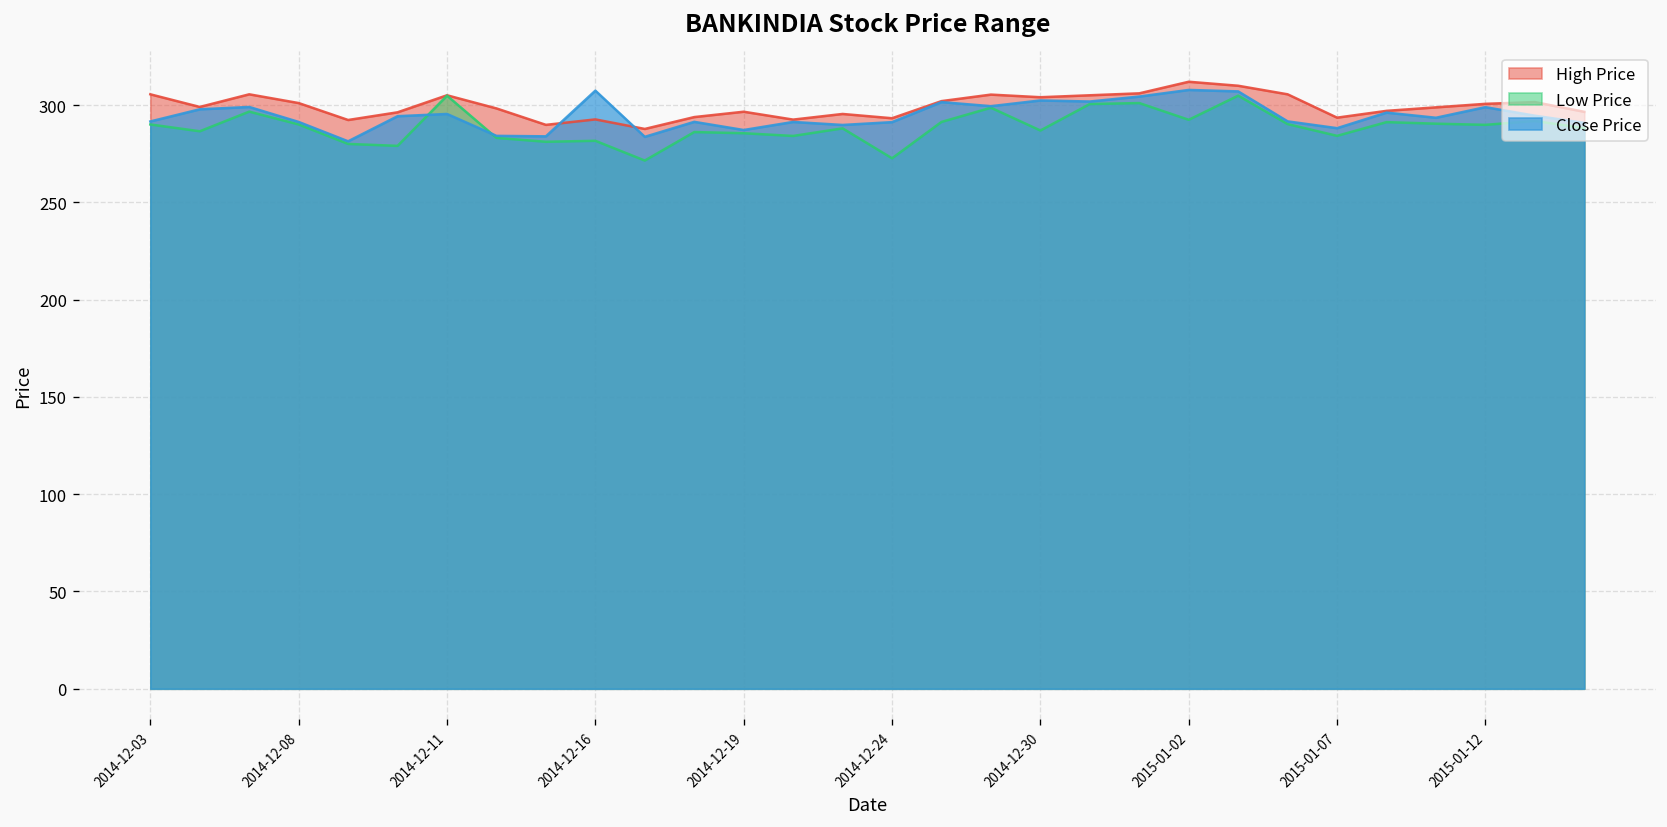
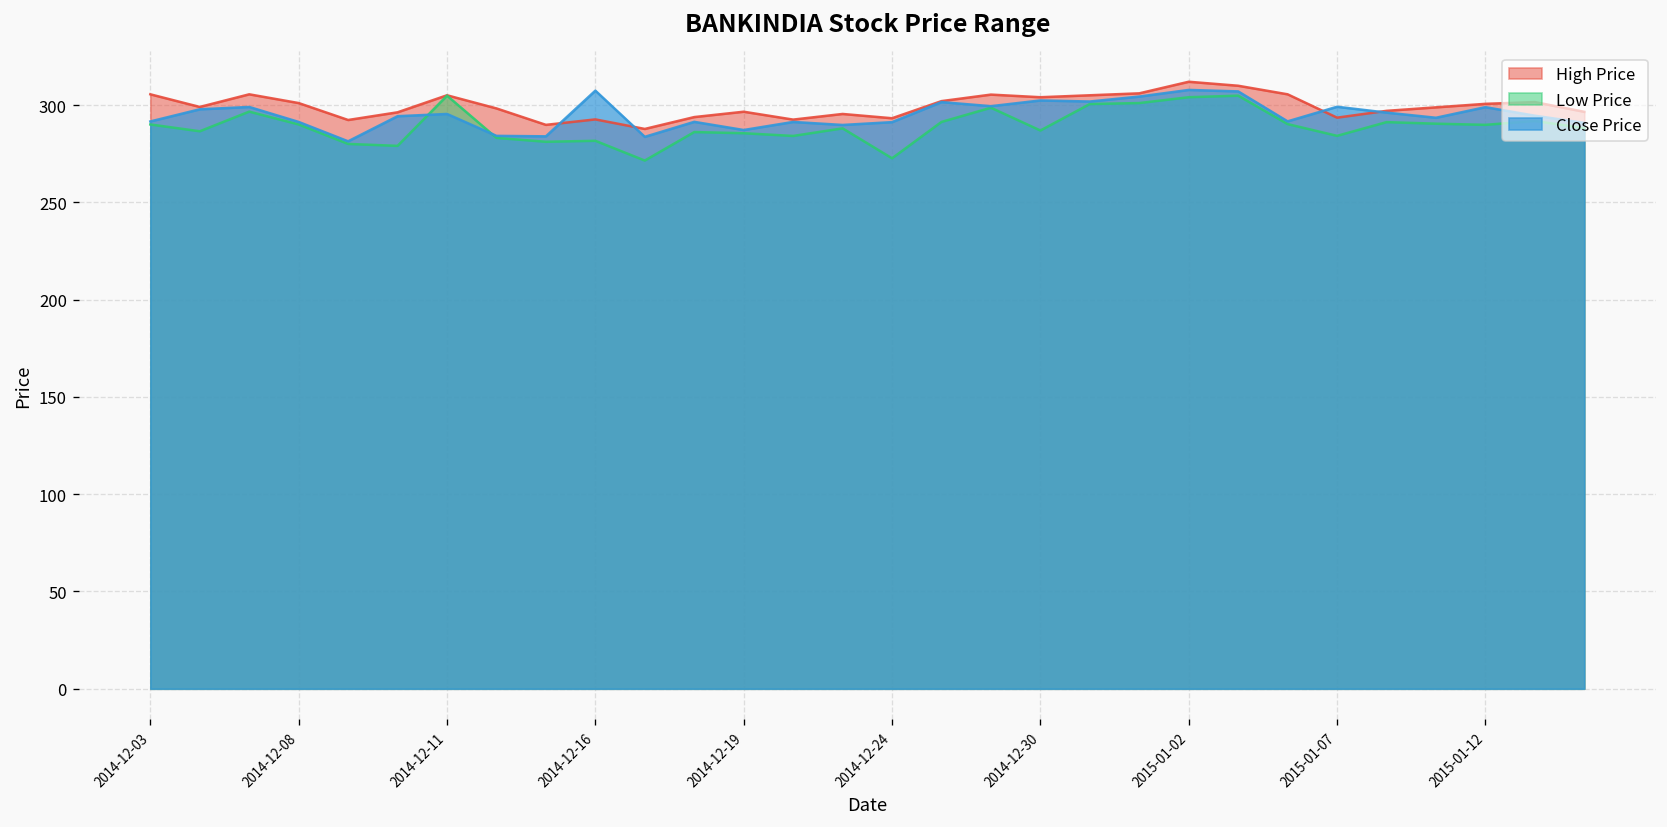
Low Price, 2015-01-02: 292 -> 304
Close Price, 2015-01-07: 288 -> 299
